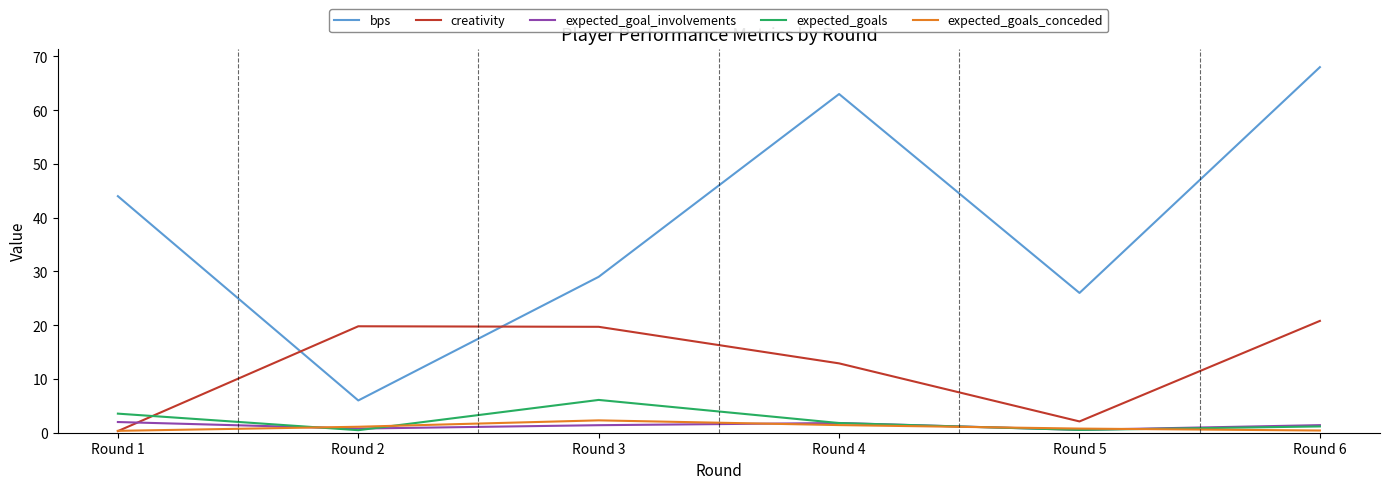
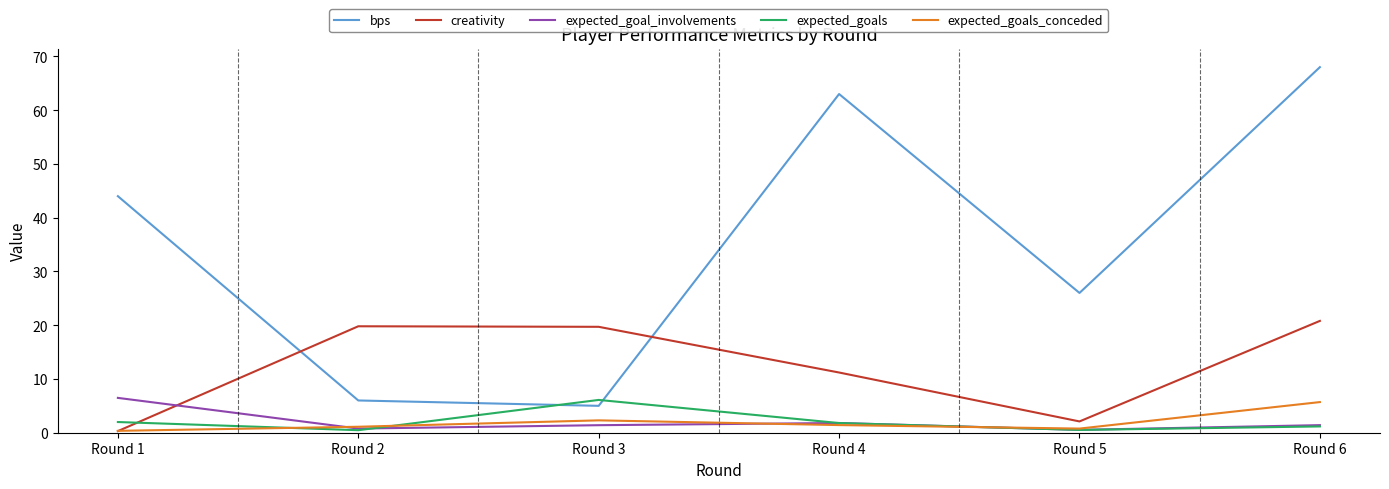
expected_goal_involvements, Round 1: 2 -> 6
expected_goals, Round 1: 4 -> 2
bps, Round 3: 29 -> 5
creativity, Round 4: 13 -> 11
expected_goals_conceded, Round 6: 0 -> 6
